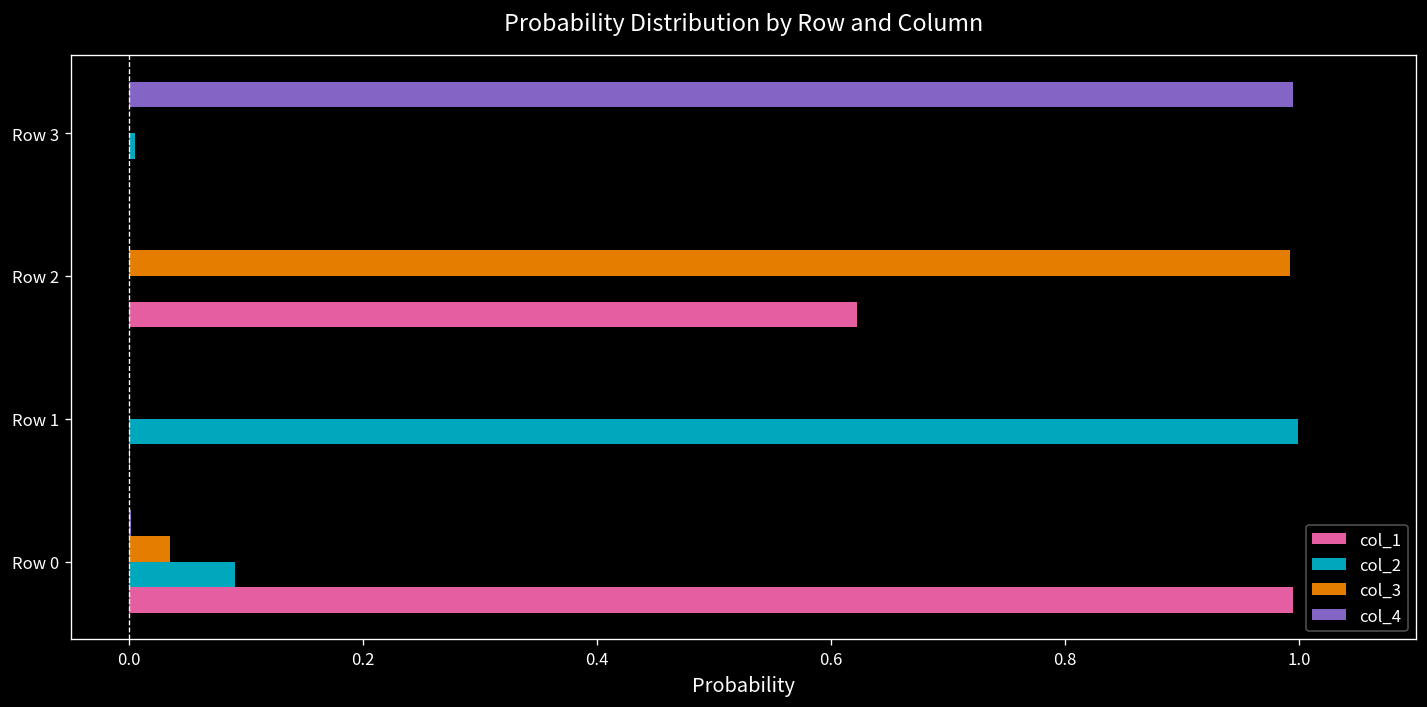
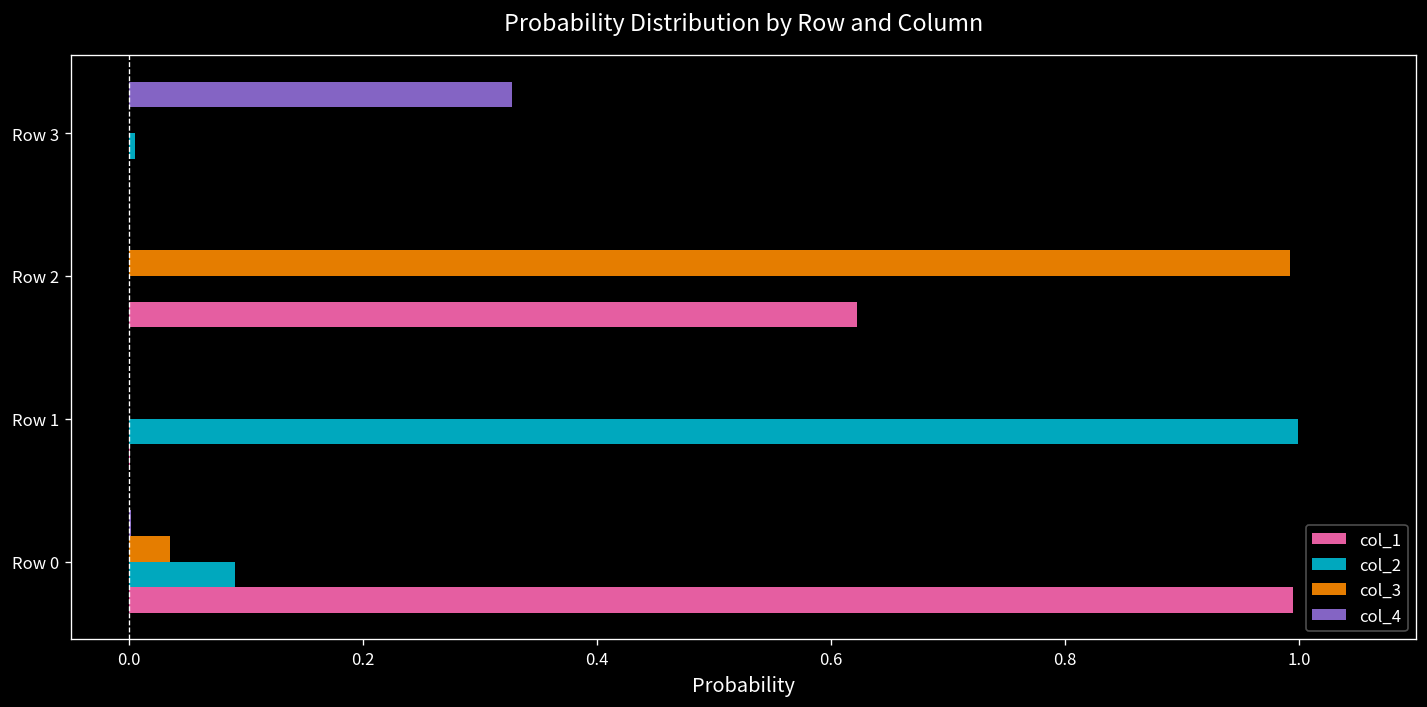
col_4, Row 3: 1.00 -> 0.33
